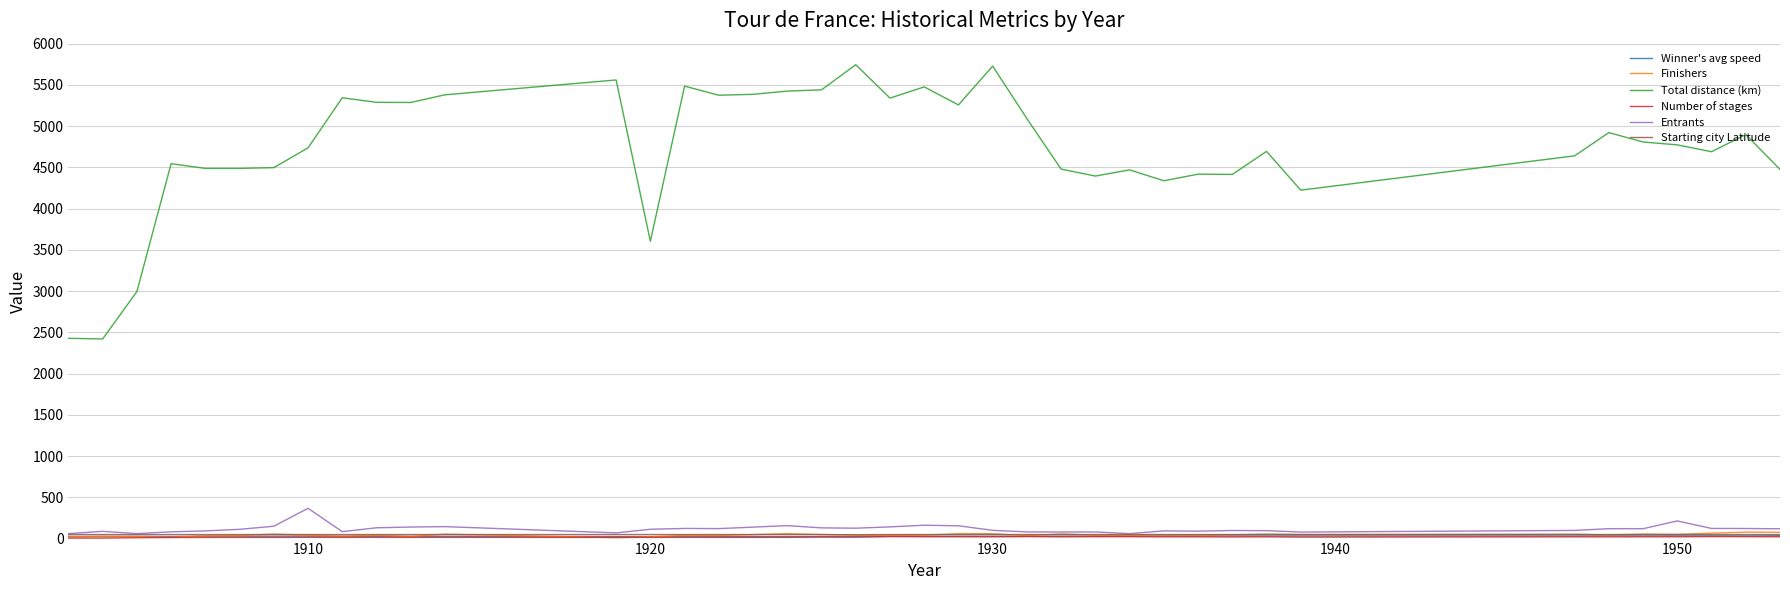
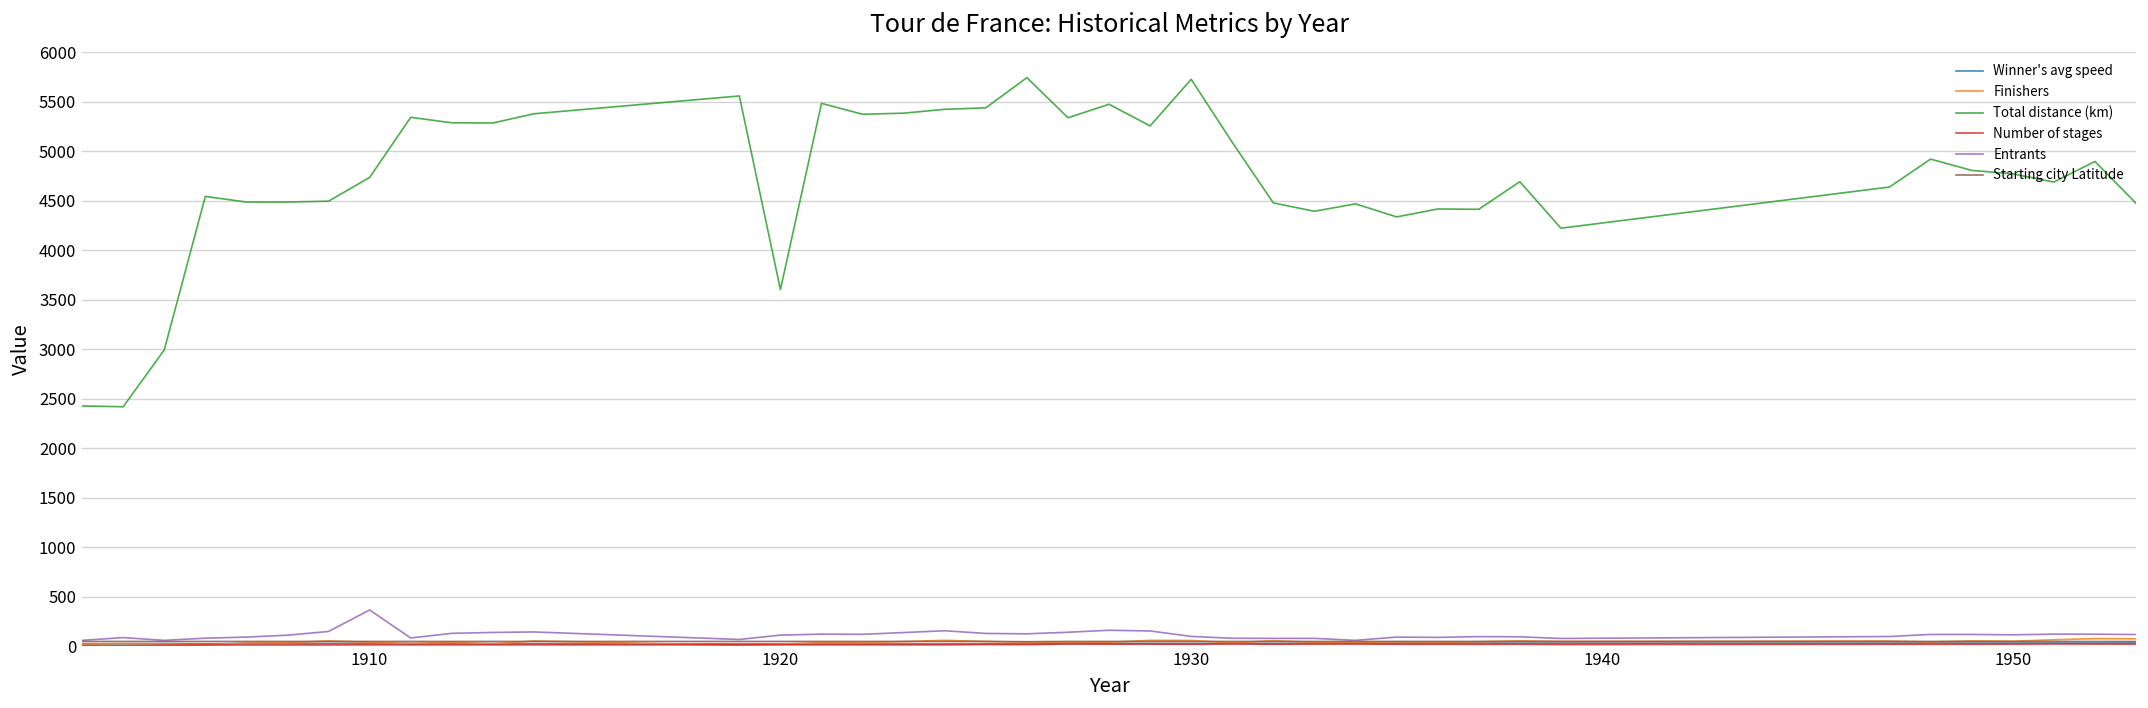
Entrants, 1950: 200 -> 100
